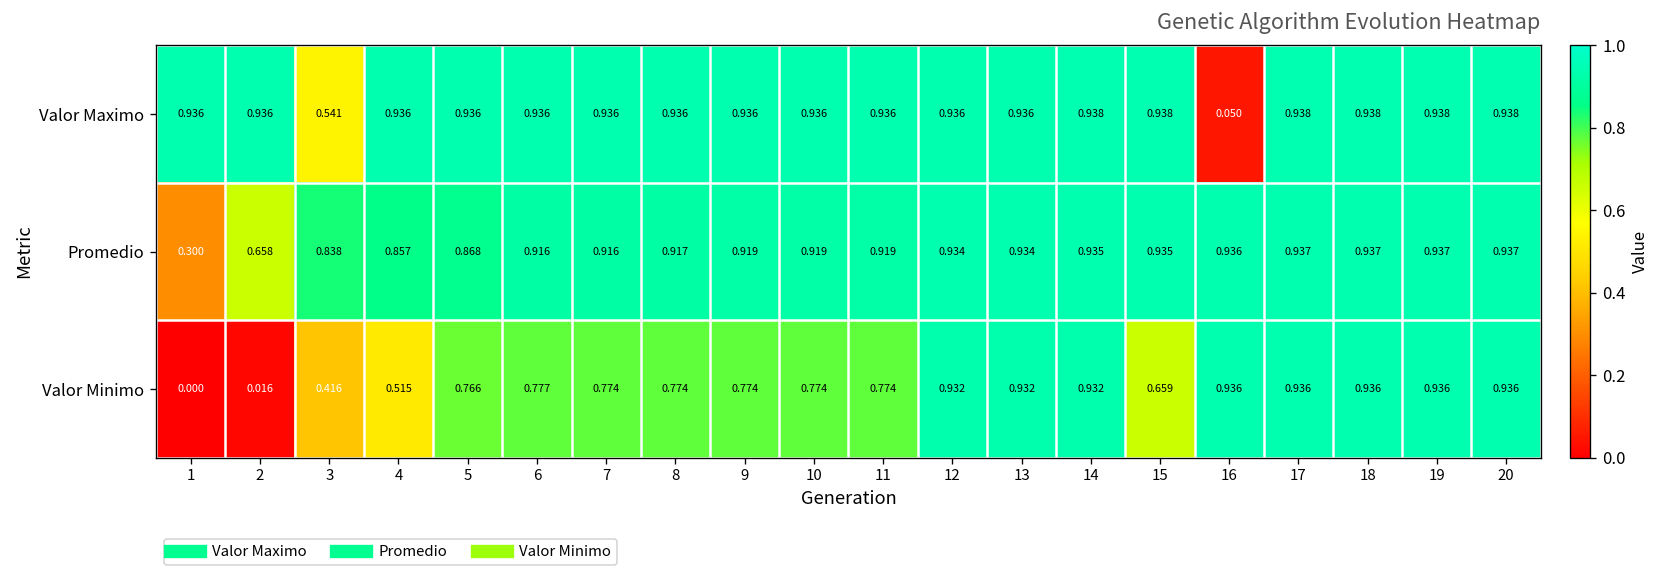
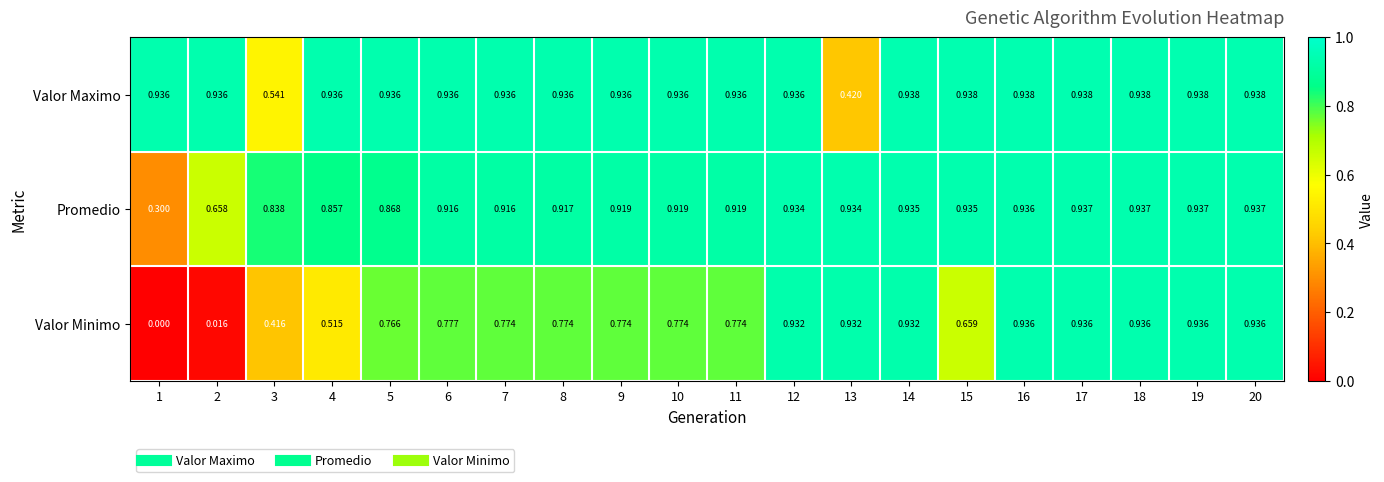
Valor Maximo, 13: 0.936 -> 0.420
Valor Maximo, 16: 0.050 -> 0.938
